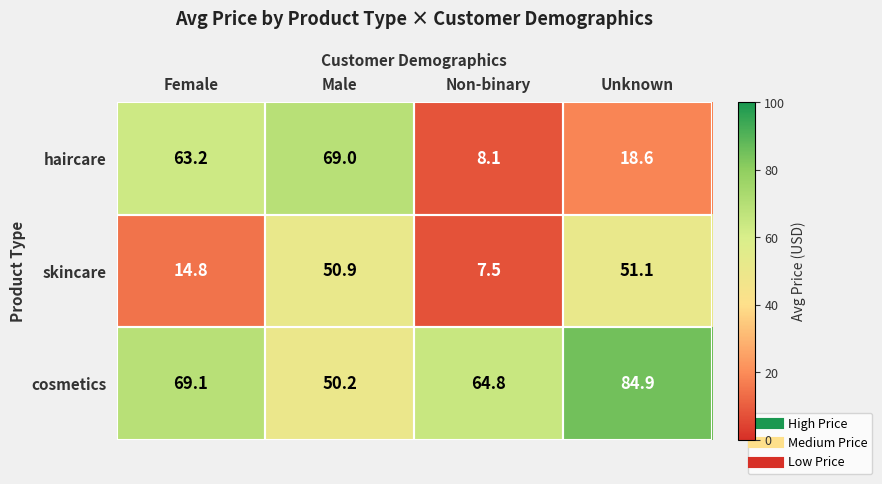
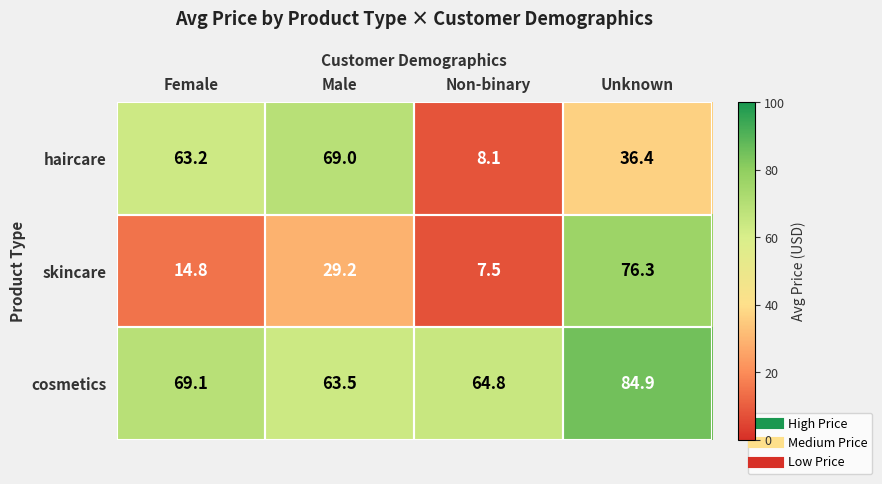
haircare, Unknown: 18.6 -> 36.4
skincare, Male: 50.9 -> 29.2
skincare, Unknown: 51.1 -> 76.3
cosmetics, Male: 50.2 -> 63.5
